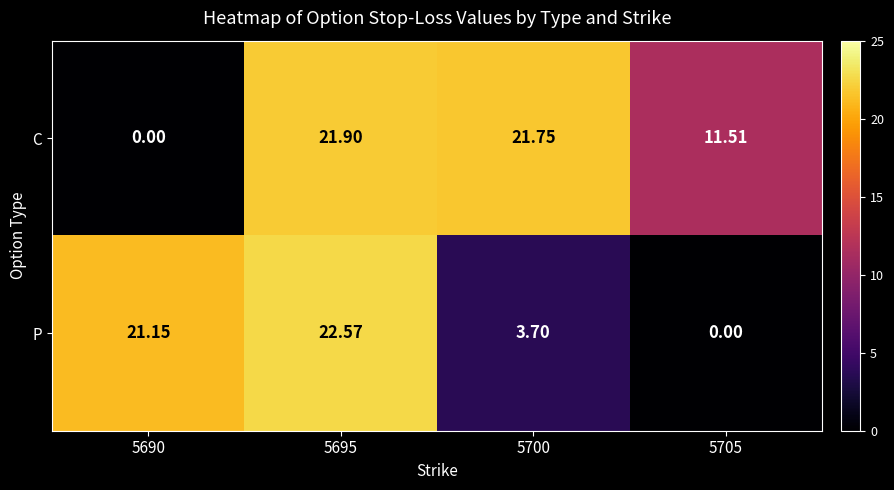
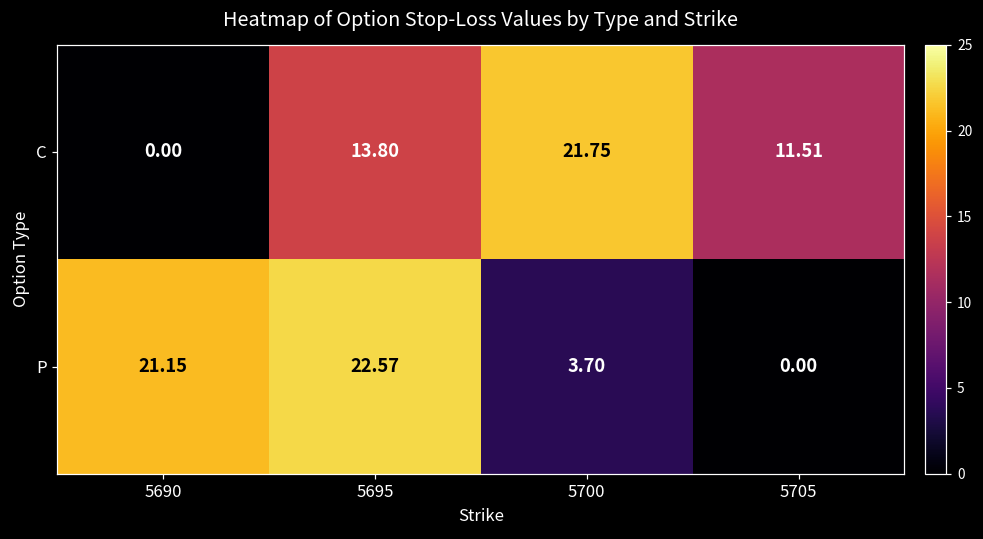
C, 5695: 21.90 -> 13.80
